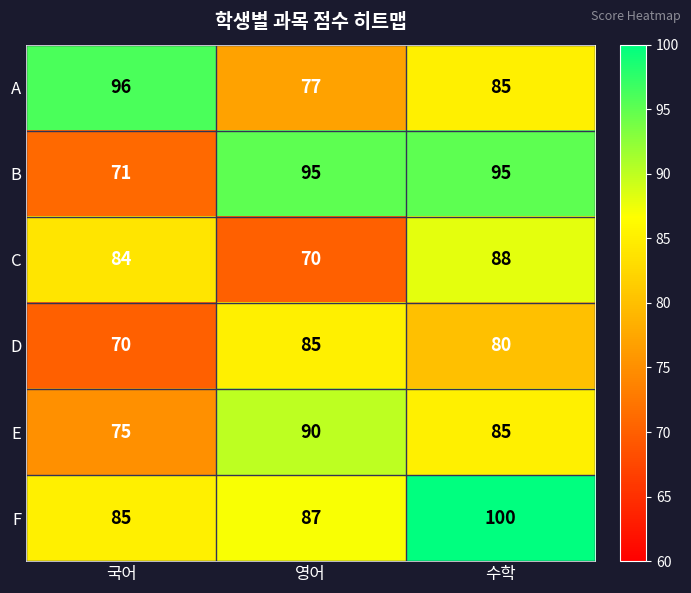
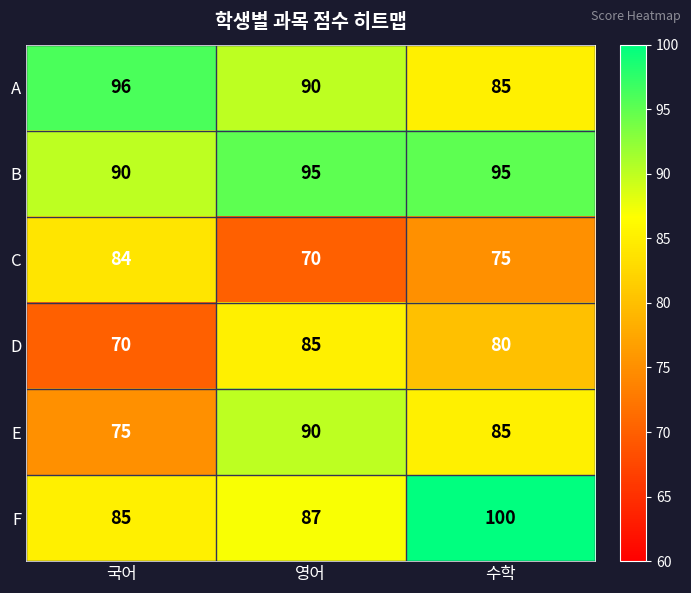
A, 영어: 77 -> 90
B, 국어: 71 -> 90
C, 수학: 88 -> 75
